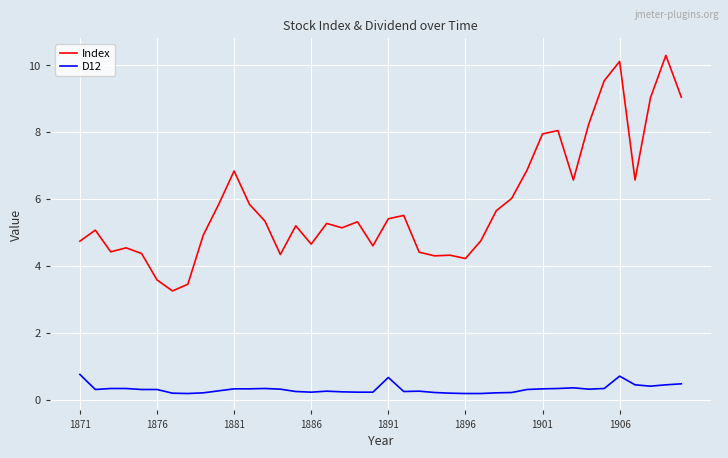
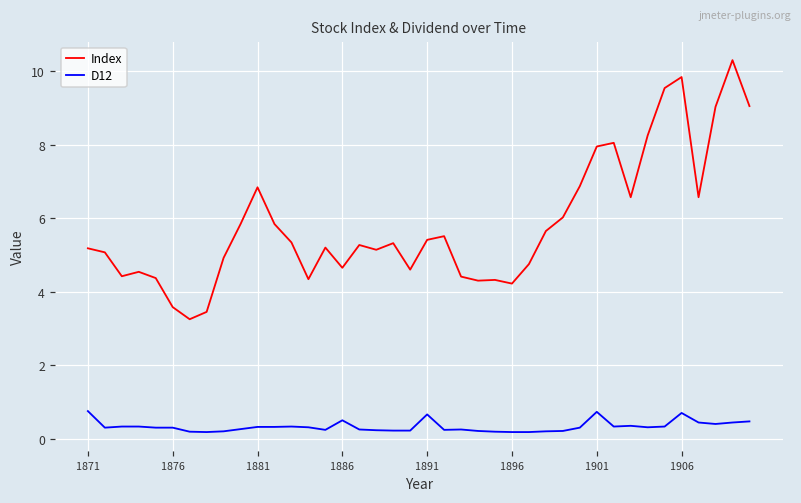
Index, 1871: 4.7 -> 5.2
D12, 1886: 0.2 -> 0.5
D12, 1901: 0.3 -> 0.7
Index, 1906: 10.1 -> 9.8
